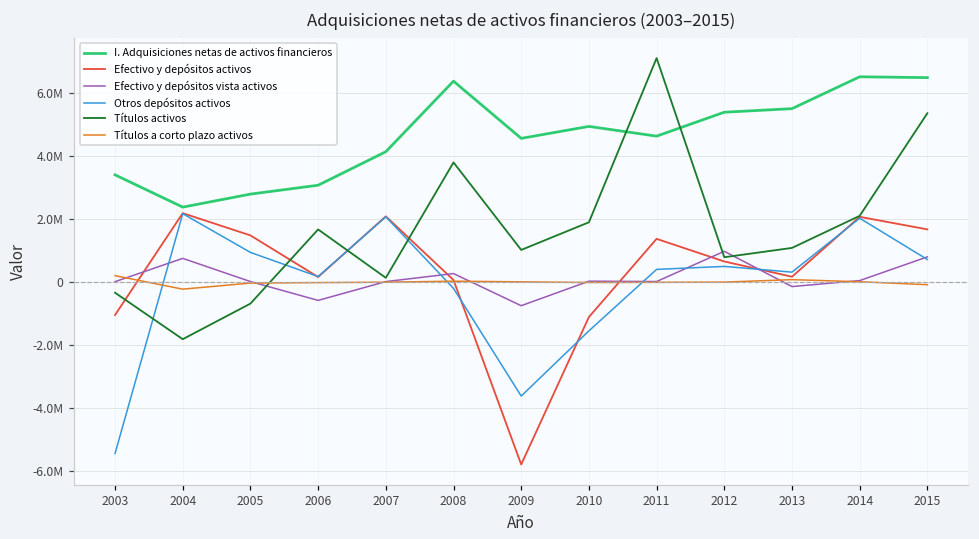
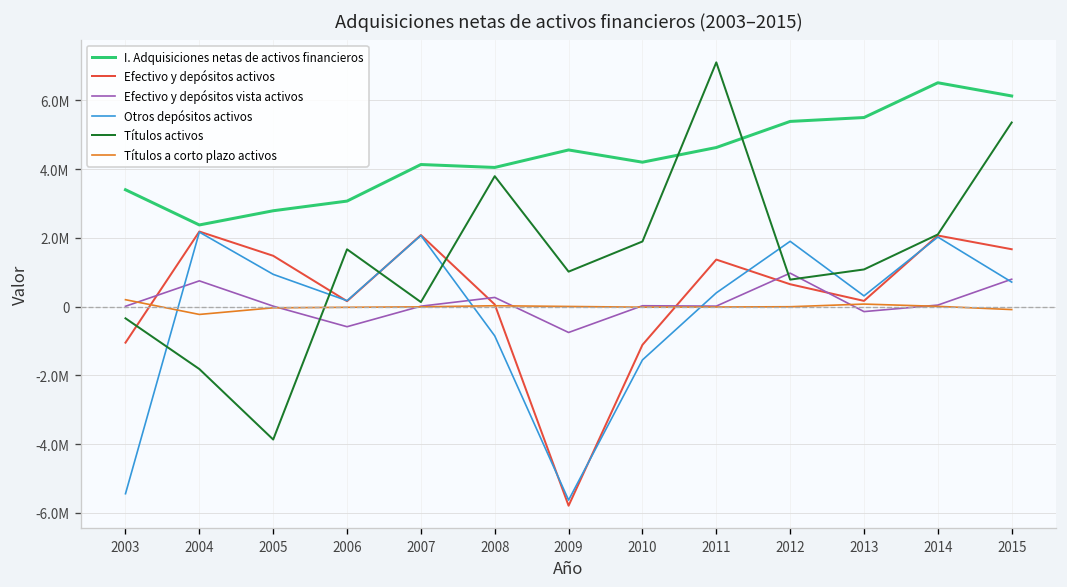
Títulos activos, 2005: -700000 -> -3900000
I. Adquisiciones netas de activos financieros, 2008: 6400000 -> 4000000
Otros depósitos activos, 2008: -200000 -> -900000
Otros depósitos activos, 2009: -3600000 -> -5600000
I. Adquisiciones netas de activos financieros, 2010: 4900000 -> 4200000
Otros depósitos activos, 2012: 500000 -> 1900000
I. Adquisiciones netas de activos financieros, 2015: 6500000 -> 6100000
